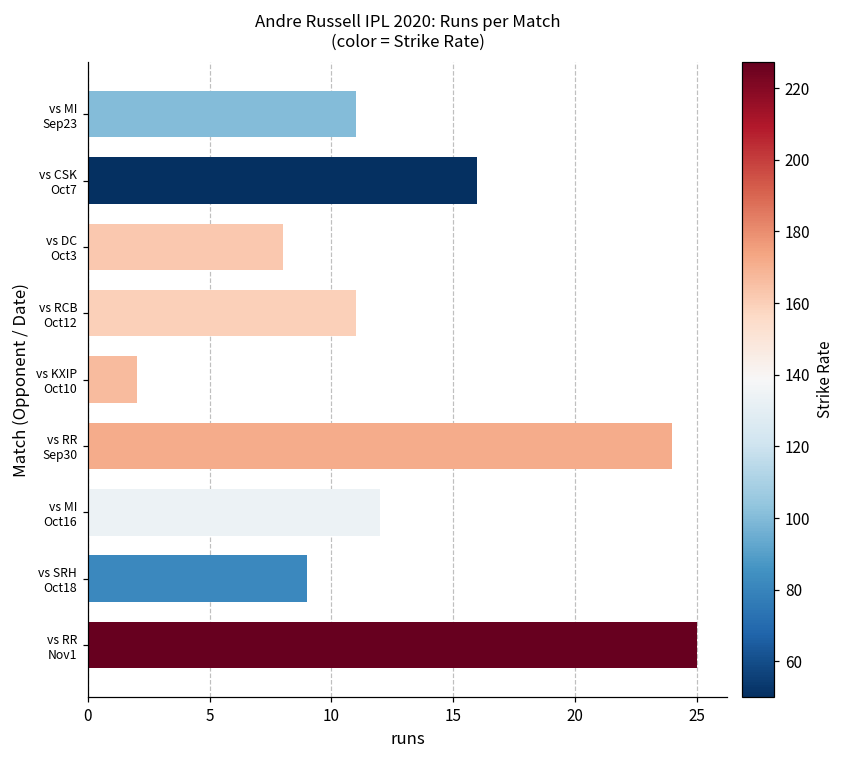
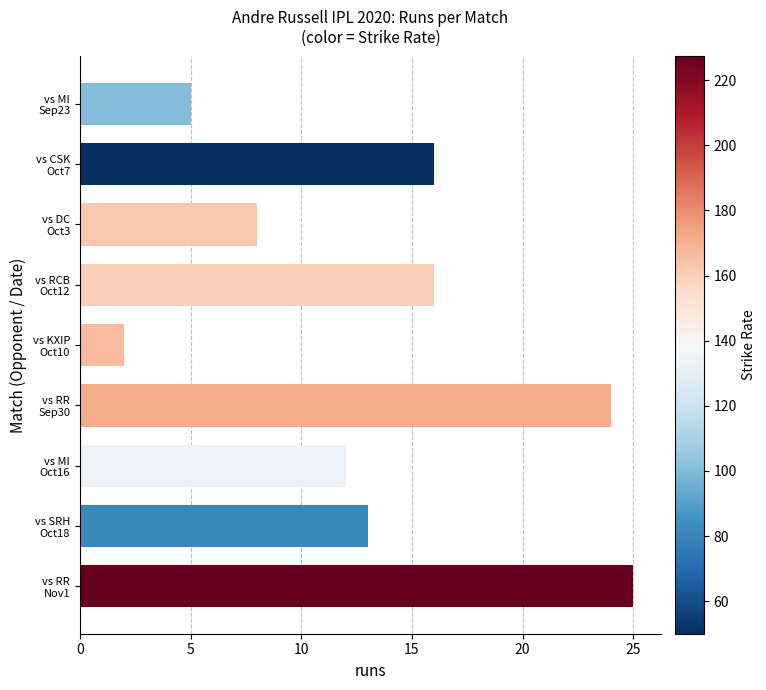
vs MI Sep23: 11 -> 5
vs RCB Oct12: 11 -> 16
vs SRH Oct18: 9 -> 13
